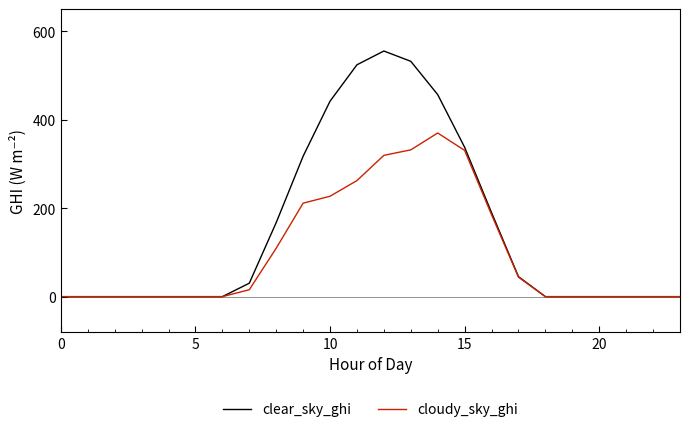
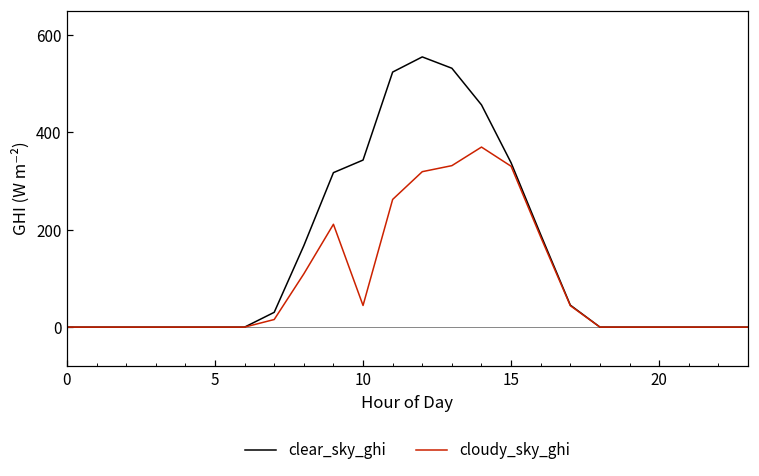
clear_sky_ghi, 10: 440 -> 340
cloudy_sky_ghi, 10: 230 -> 40
